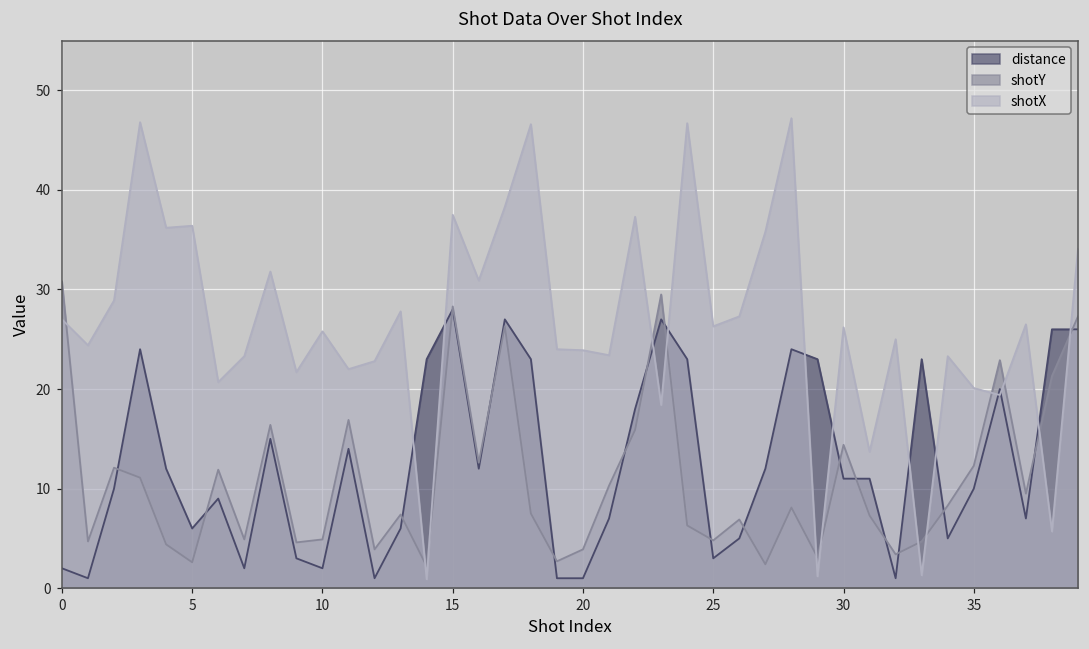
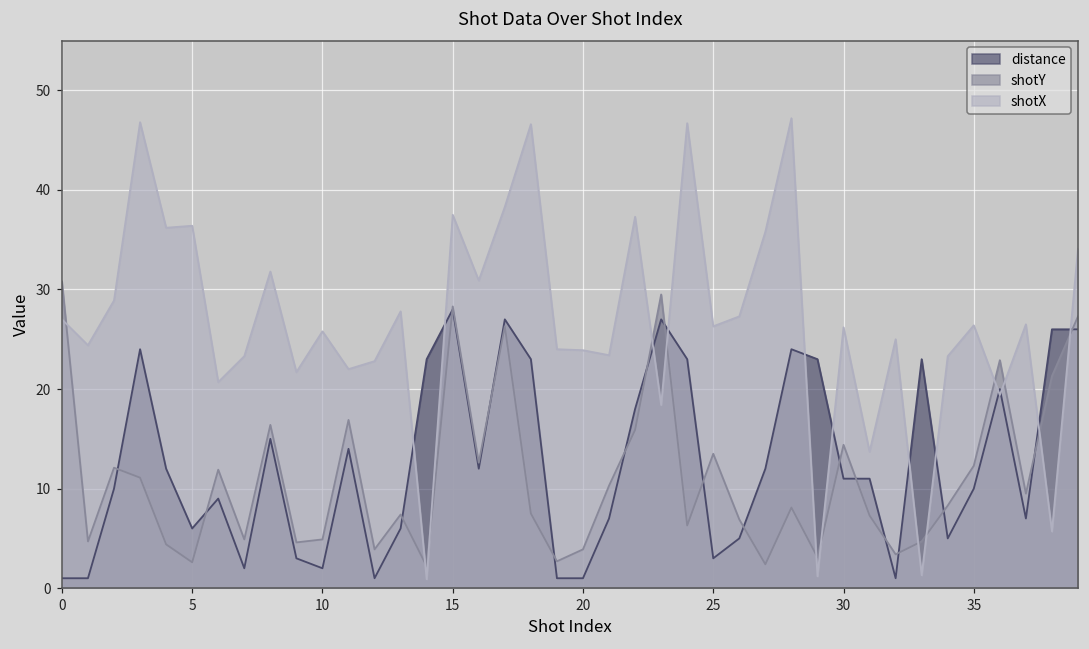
distance, 0: 2 -> 1
shotY, 25: 5 -> 14
shotX, 35: 20 -> 26
